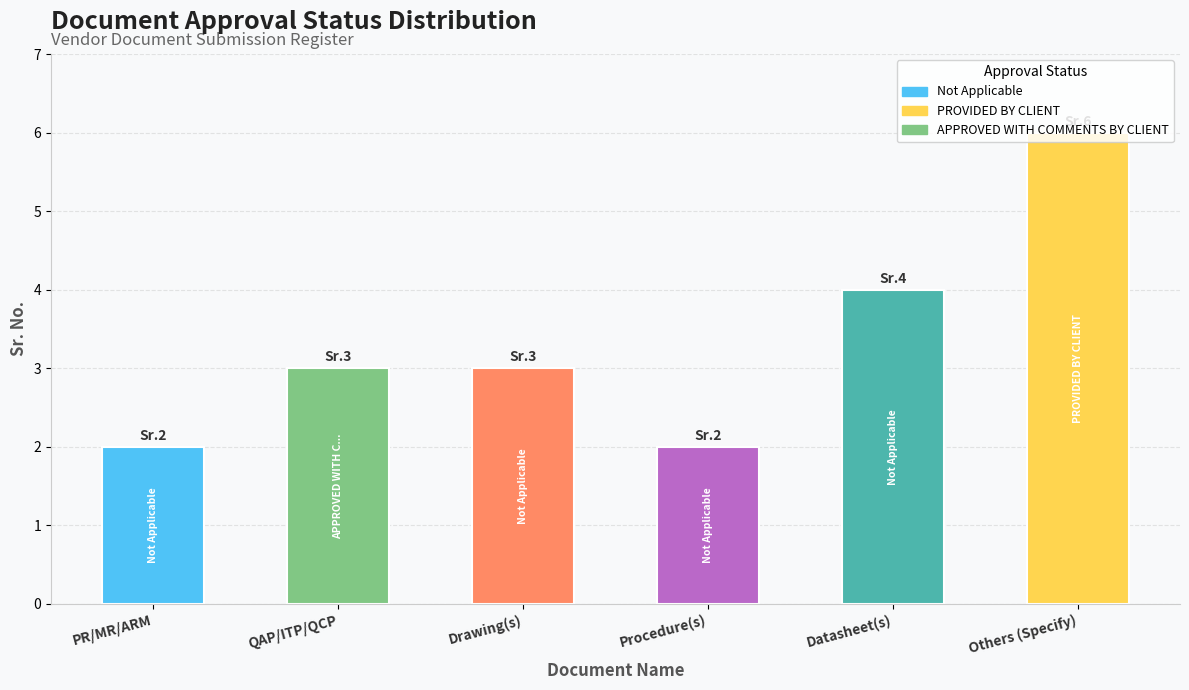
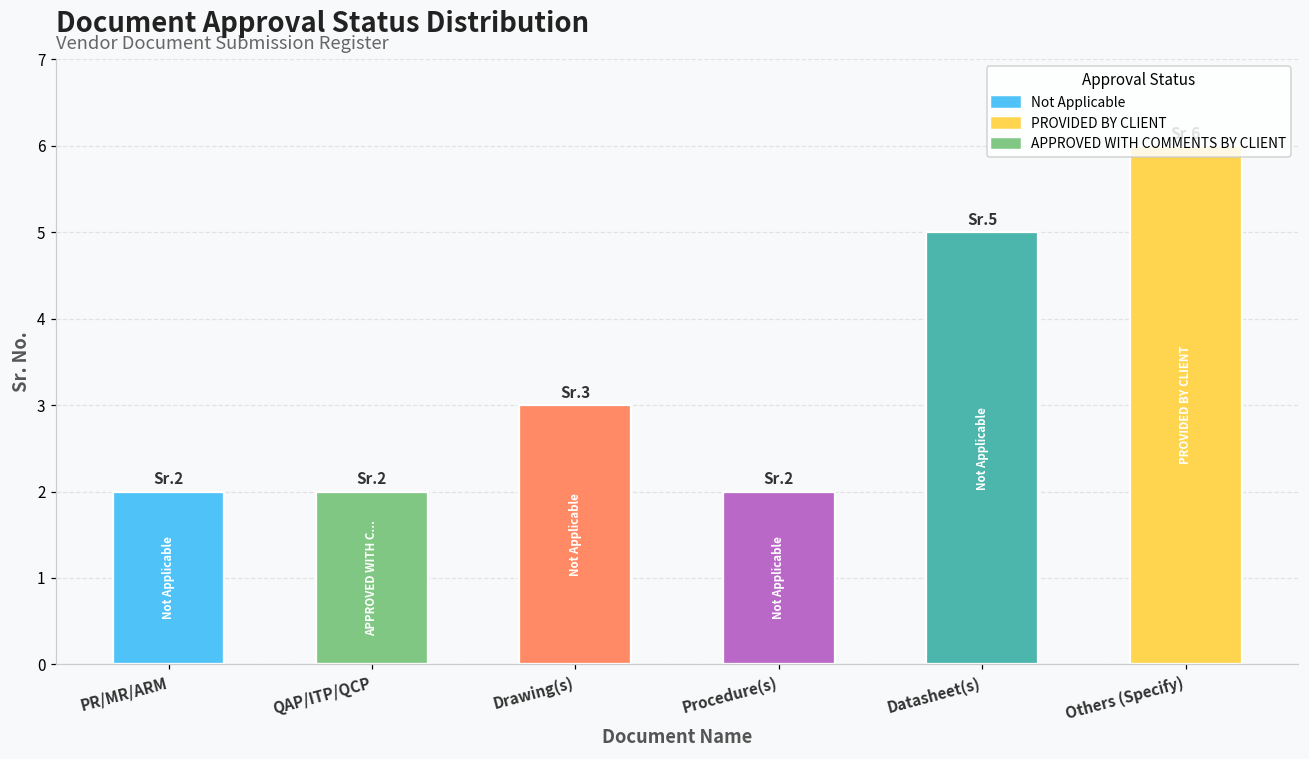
QAP/ITP/QCP: 3 -> 2
Datasheet(s): 4 -> 5
